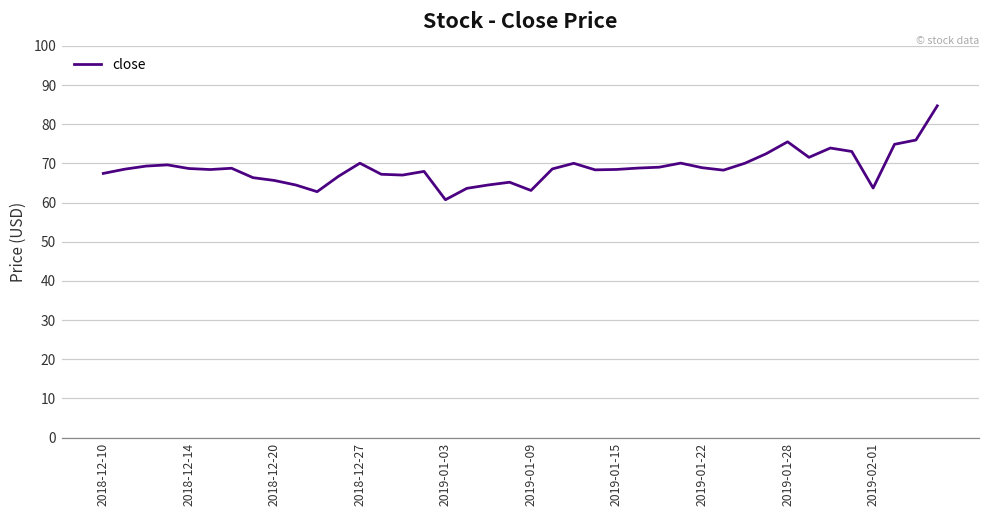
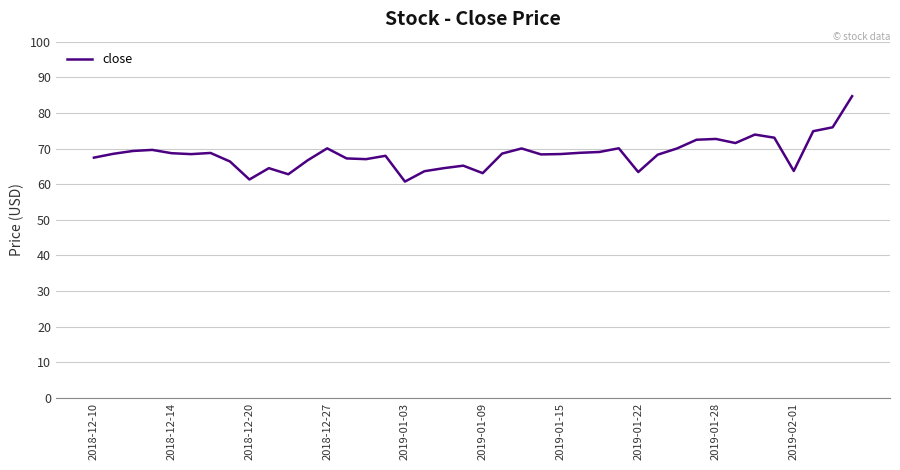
2018-12-20: 66 -> 61
2019-01-22: 69 -> 63
2019-01-28: 76 -> 73
